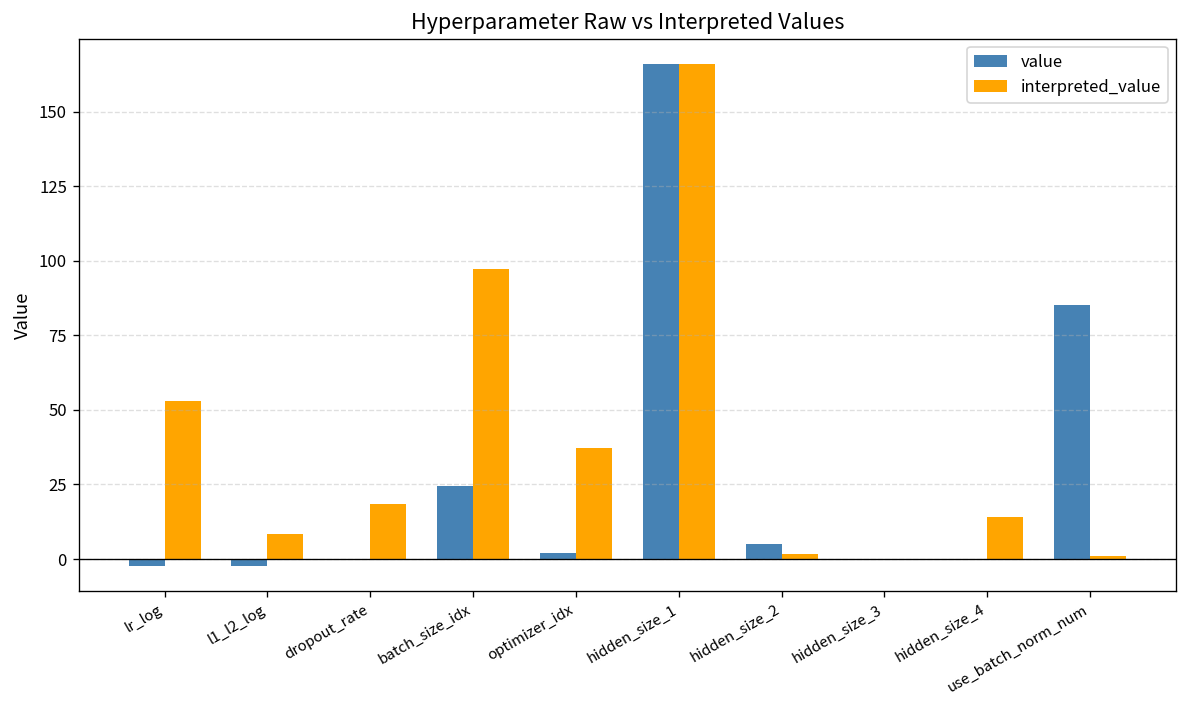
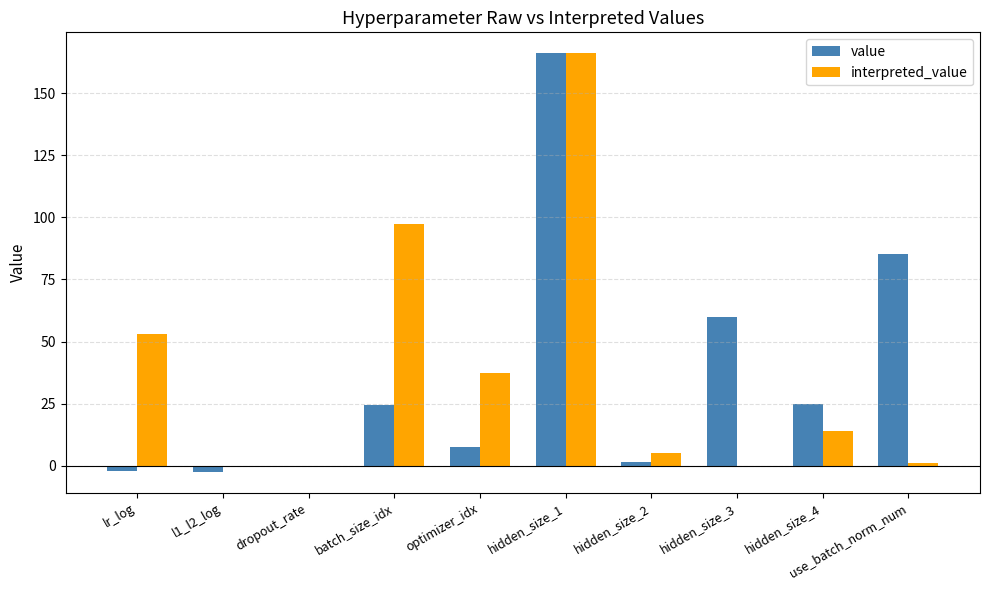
interpreted_value, l1_l2_log: 8 -> 0
interpreted_value, dropout_rate: 19 -> 0
value, optimizer_idx: 2 -> 8
value, hidden_size_2: 5 -> 2
interpreted_value, hidden_size_2: 2 -> 5
value, hidden_size_3: 0 -> 60
value, hidden_size_4: 0 -> 25
